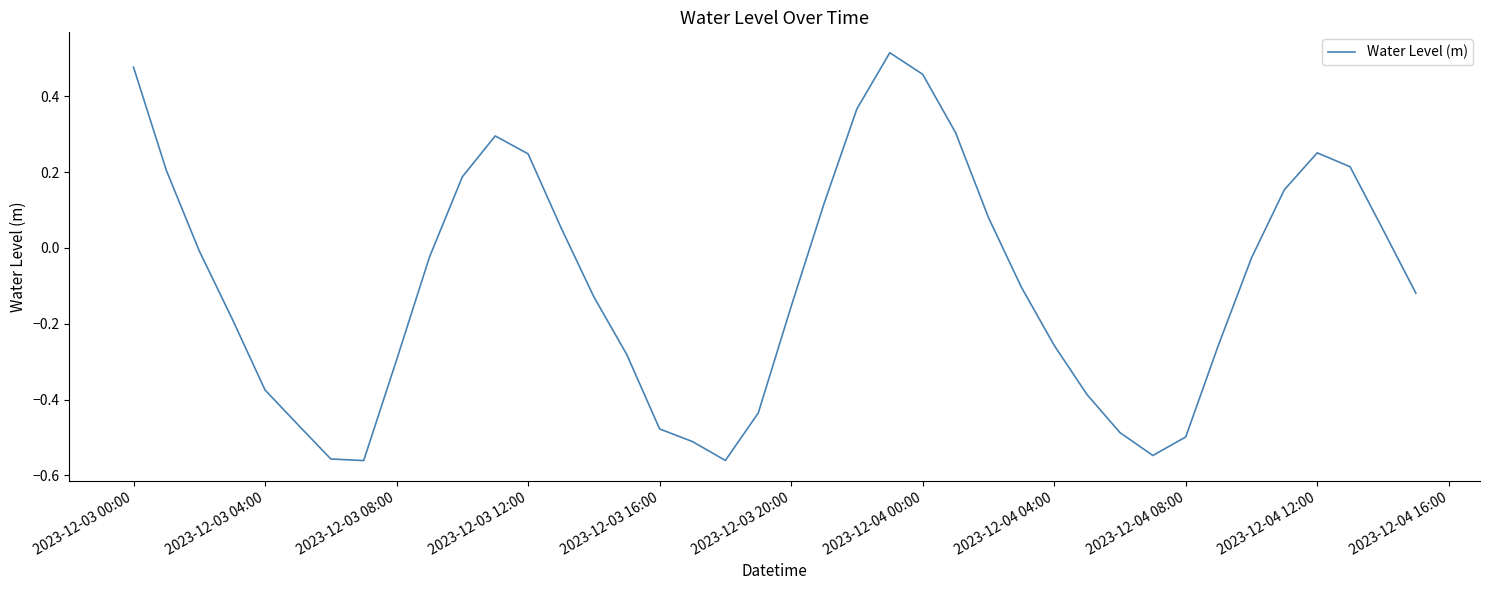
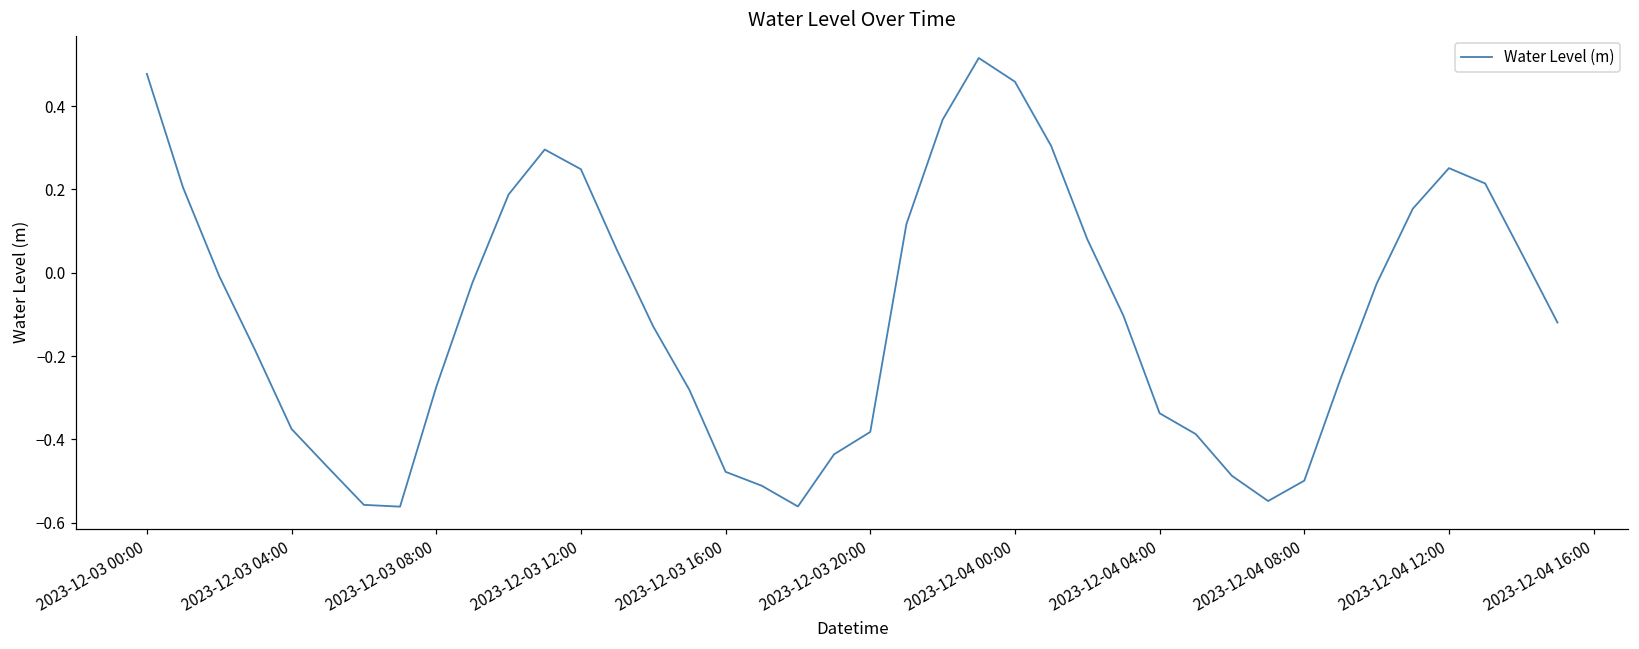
2023-12-03 08:00: -0.30 -> -0.27
2023-12-03 20:00: -0.15 -> -0.38
2023-12-04 04:00: -0.26 -> -0.34
